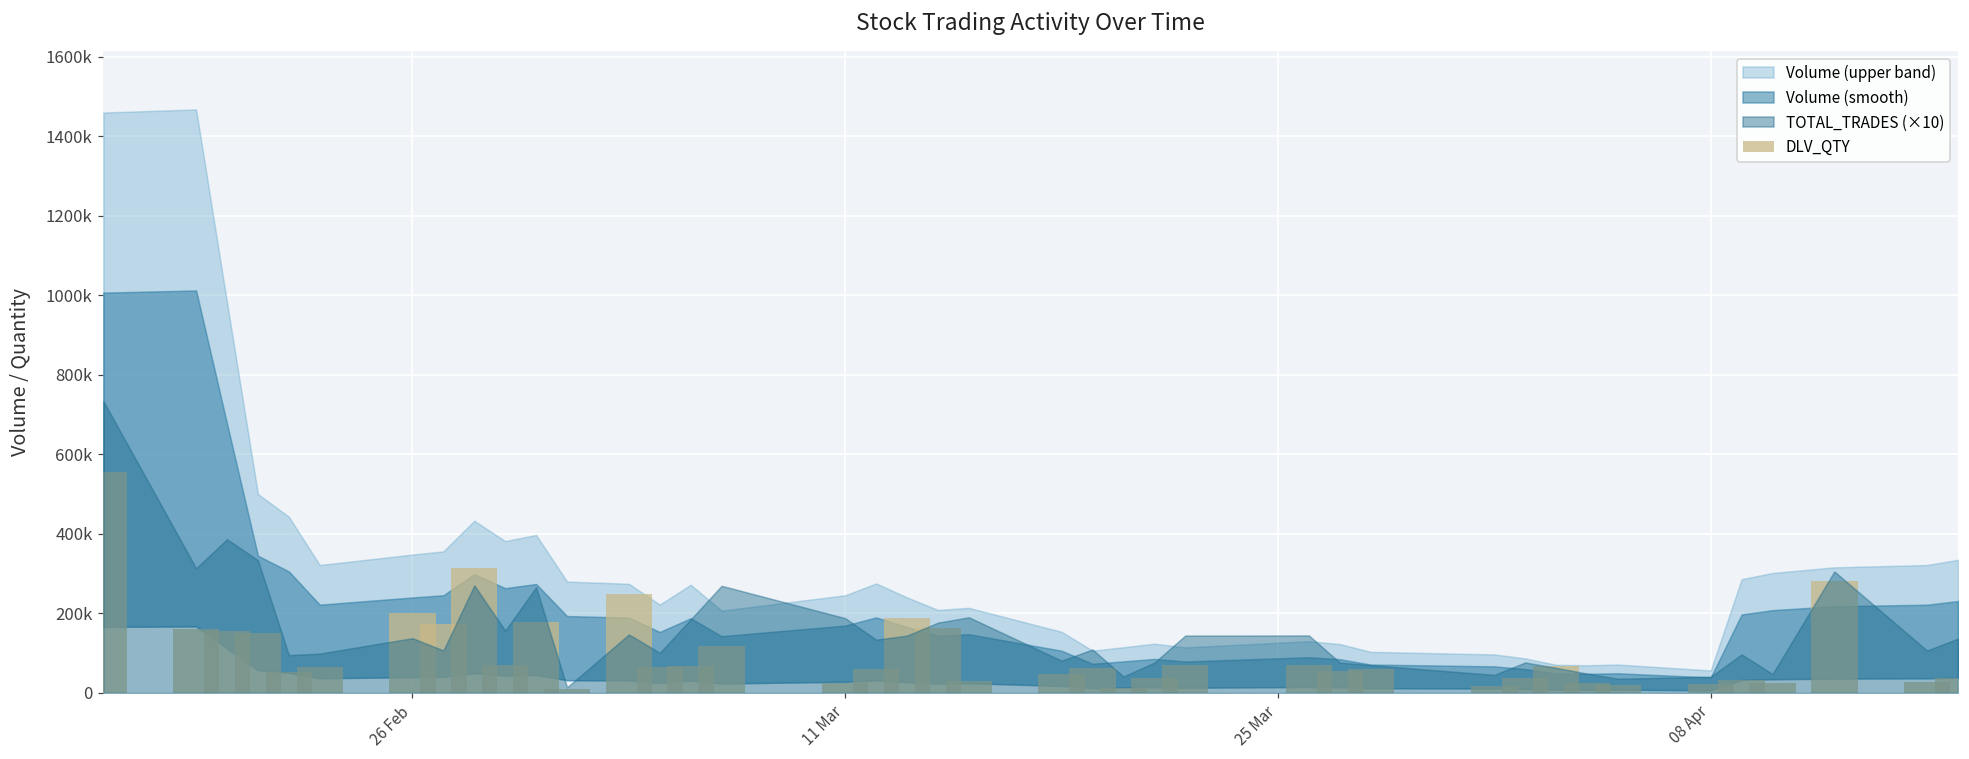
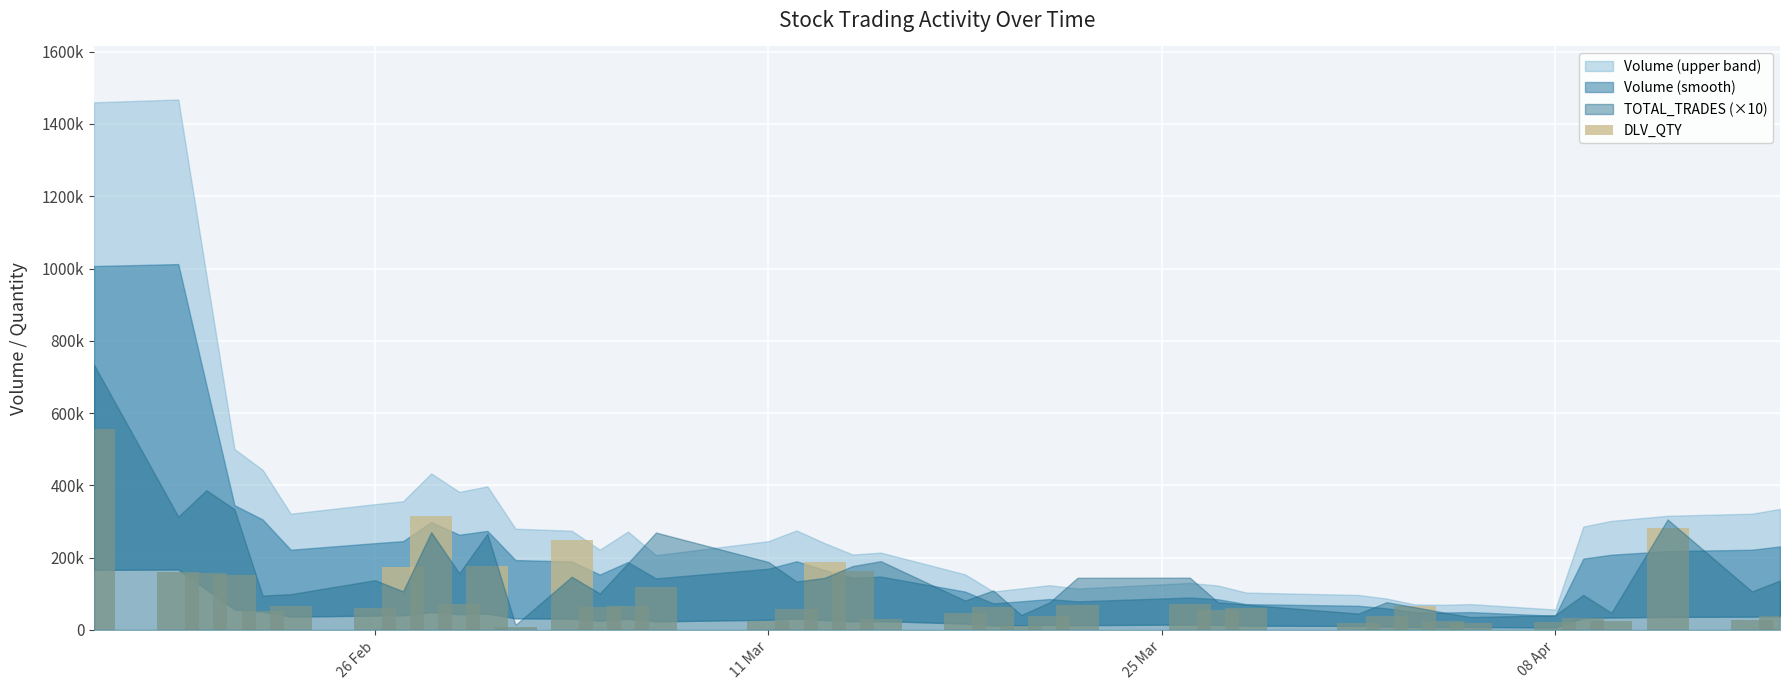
DLV_QTY, 26 Feb: 200000 -> 60000
